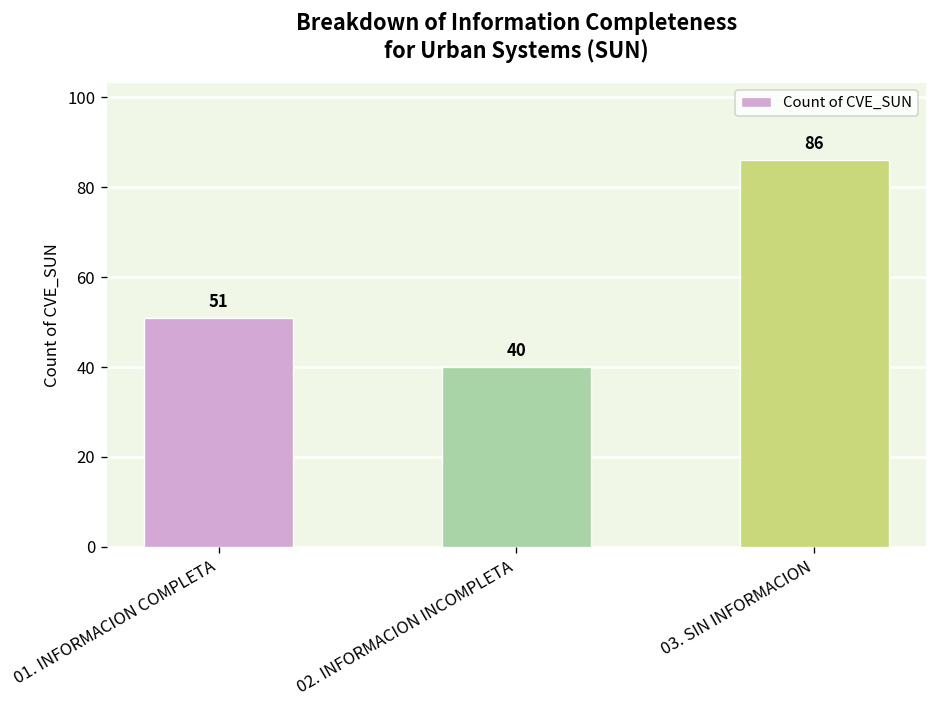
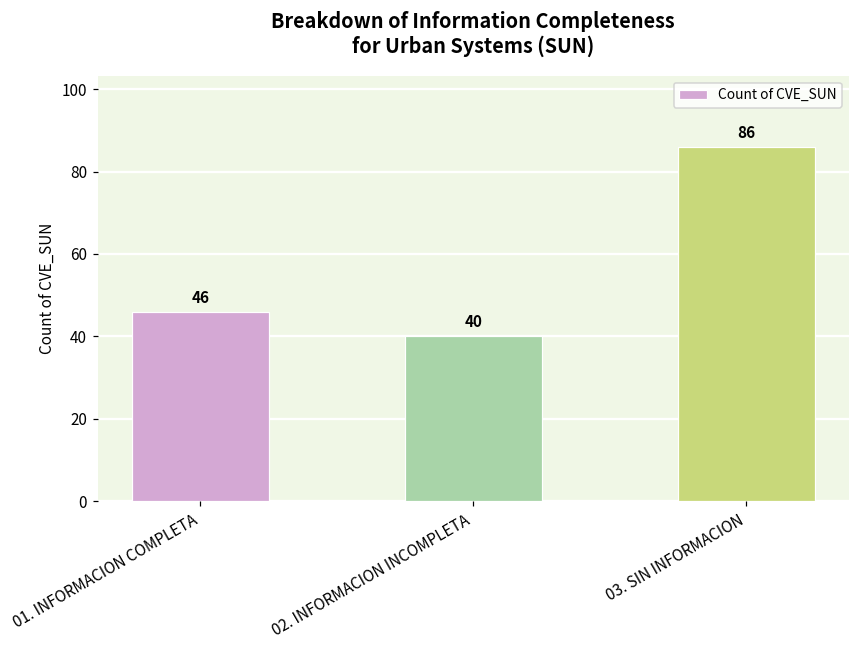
01. INFORMACION COMPLETA: 51 -> 46
